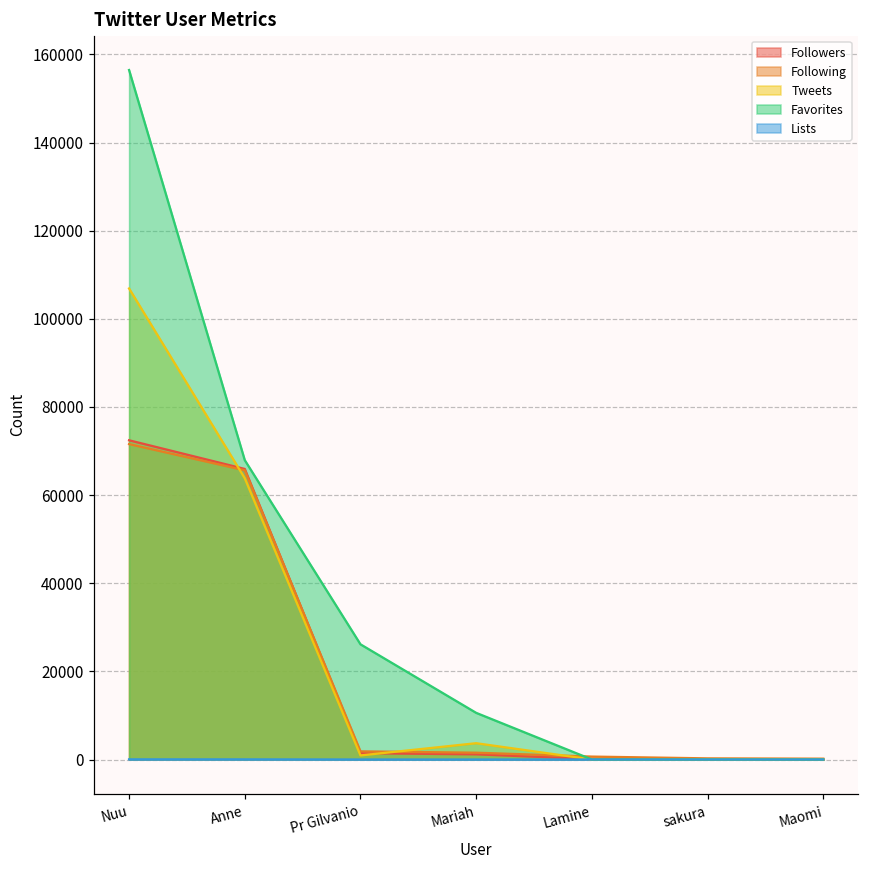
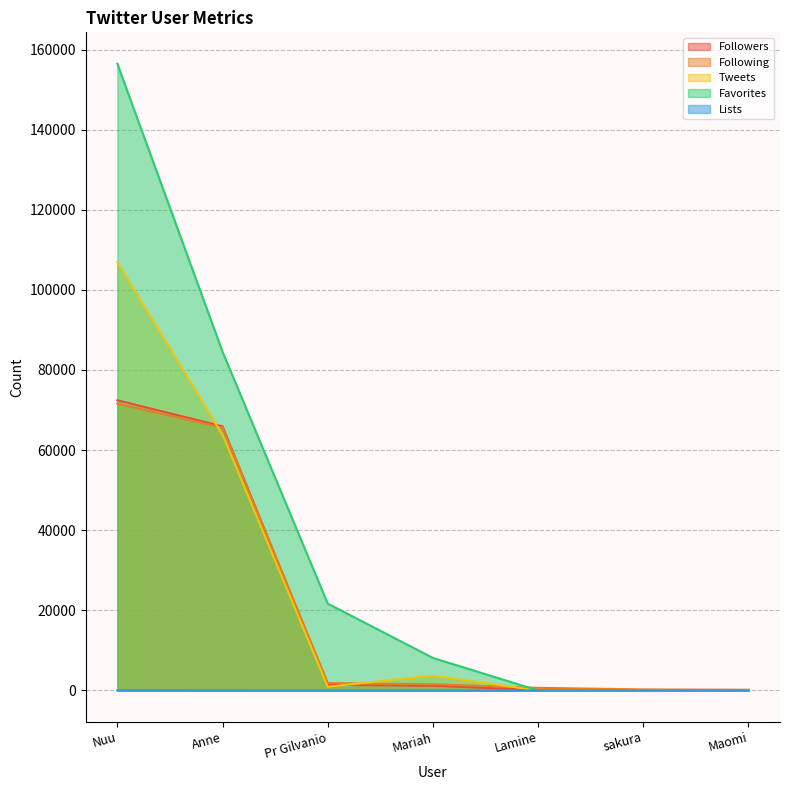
Favorites, Anne: 68000 -> 85000
Favorites, Pr Gilvanio: 26000 -> 22000
Favorites, Mariah: 11000 -> 8000
